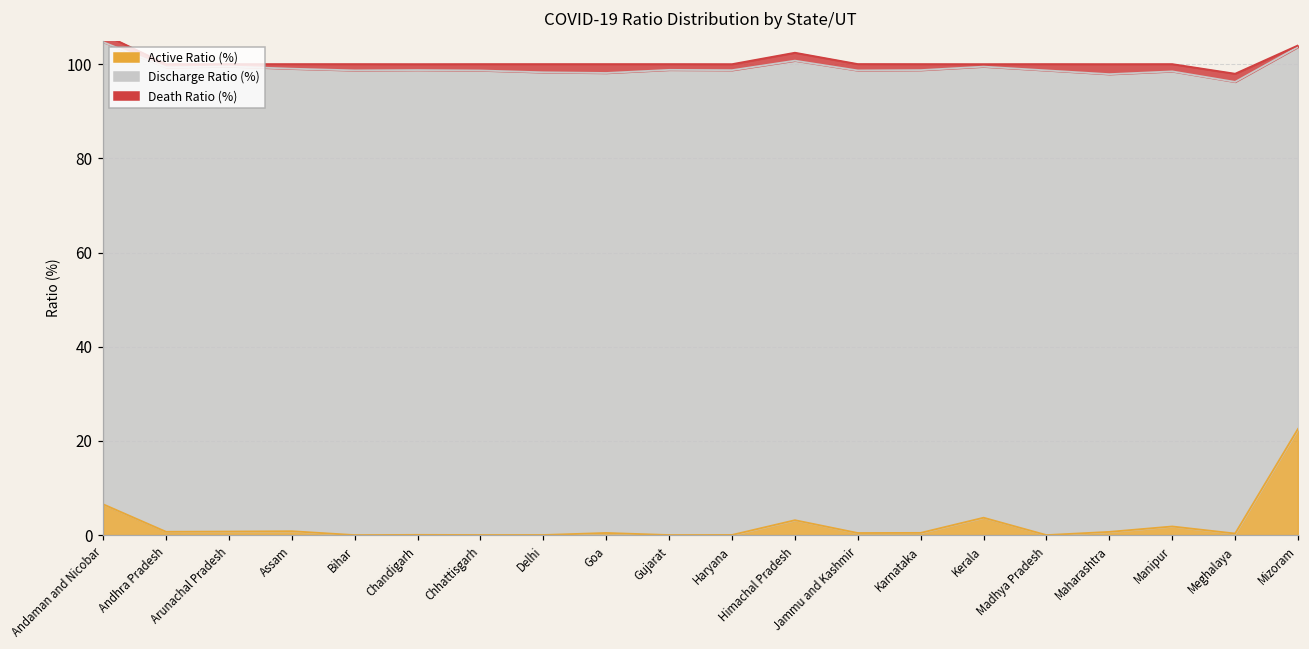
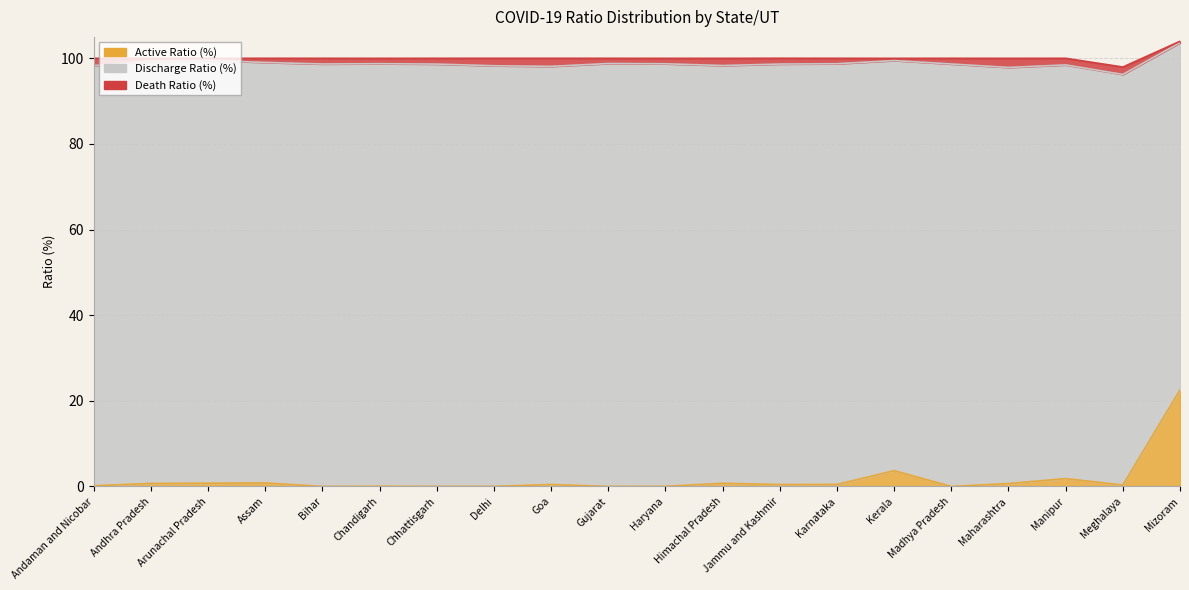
Active Ratio (%), Andaman and Nicobar: 7 -> 0
Active Ratio (%), Himachal Pradesh: 3 -> 1
